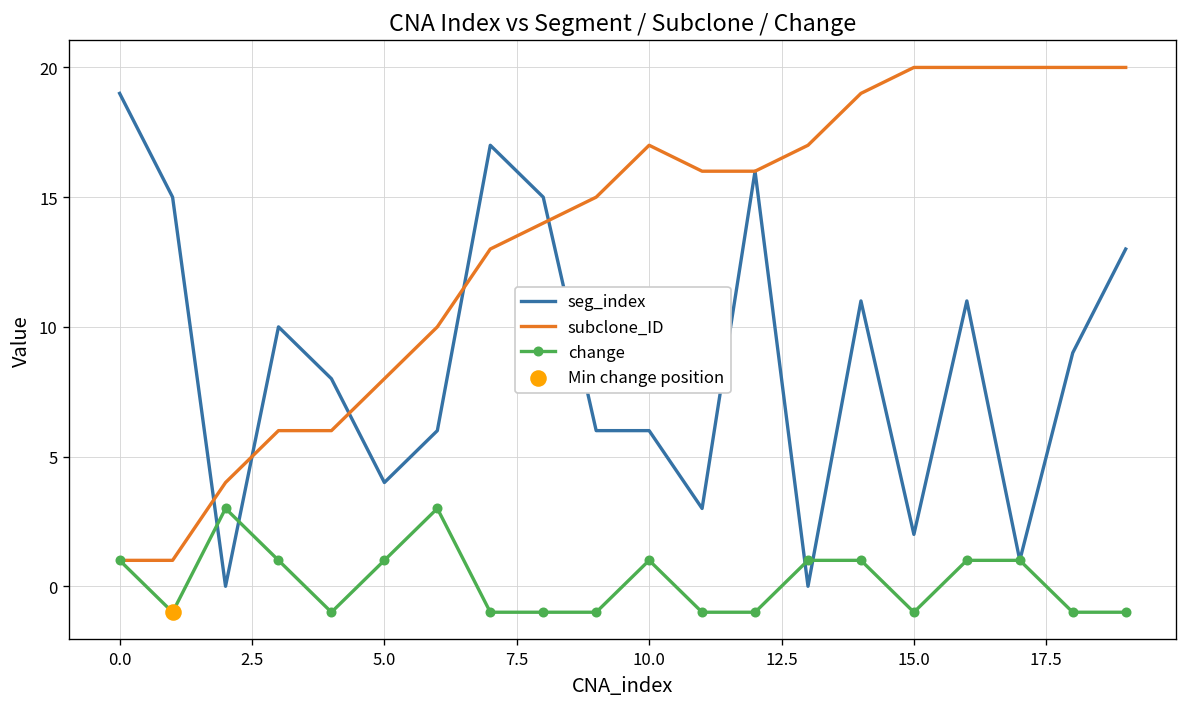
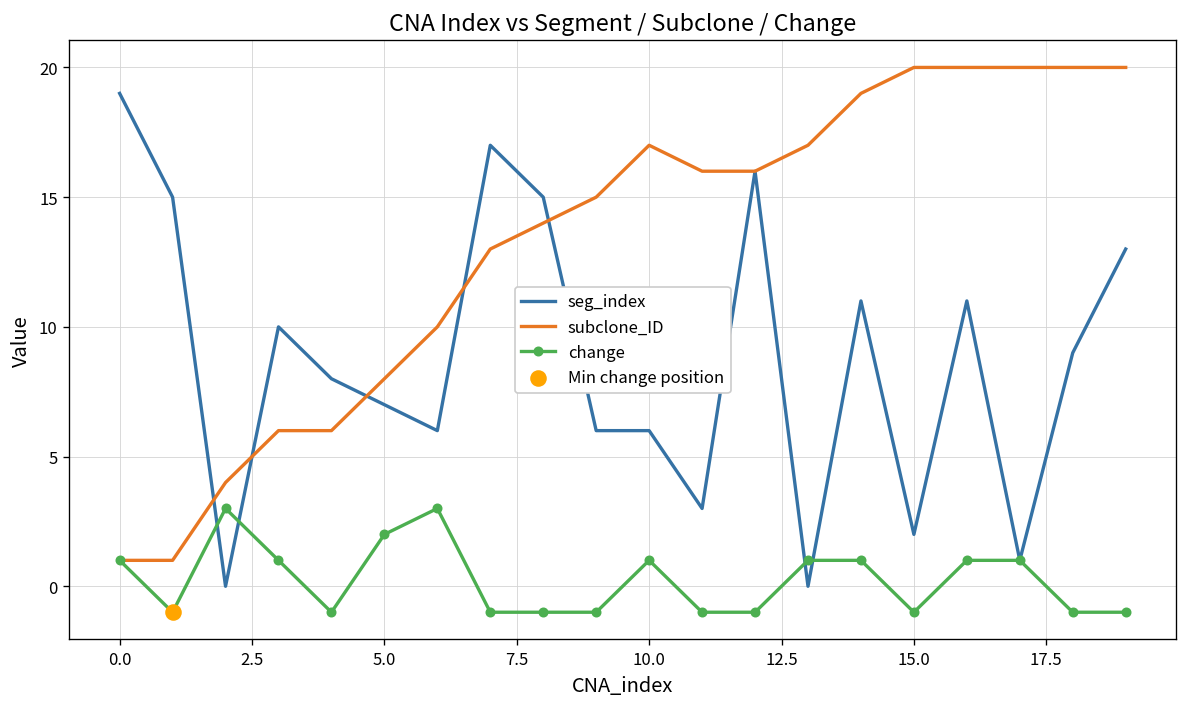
seg_index, 5.0: 4 -> 7
change, 5.0: 1 -> 2
